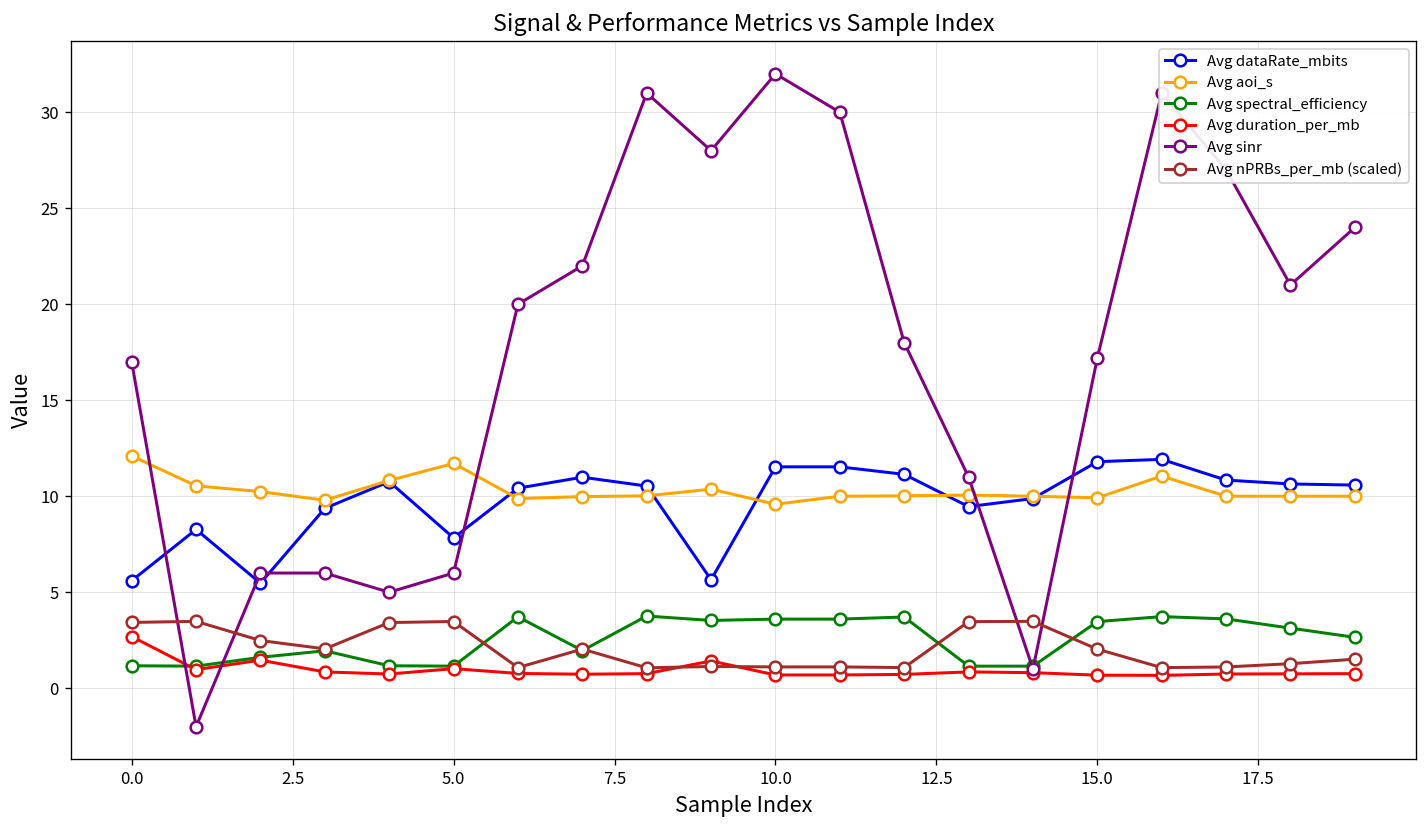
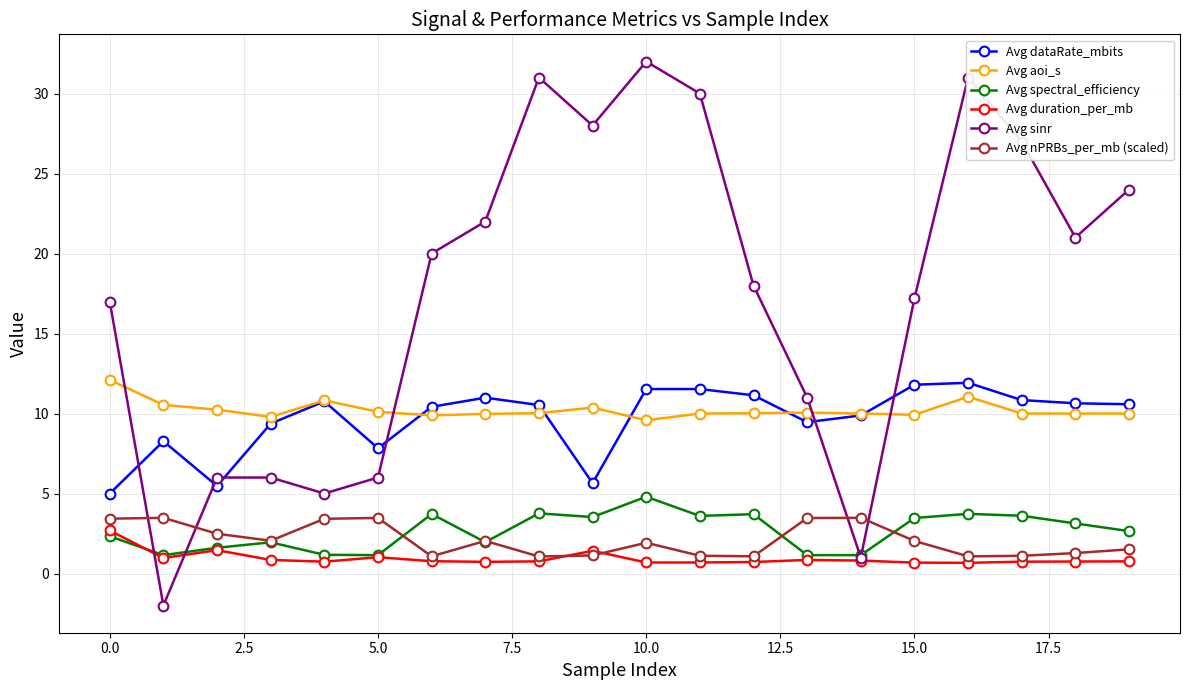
Avg dataRate_mbits, 0.0: 5.6 -> 5.0
Avg spectral_efficiency, 0.0: 1.2 -> 2.3
Avg aoi_s, 5.0: 11.7 -> 10.1
Avg spectral_efficiency, 10.0: 3.6 -> 4.8
Avg nPRBs_per_mb (scaled), 10.0: 1.1 -> 1.9
